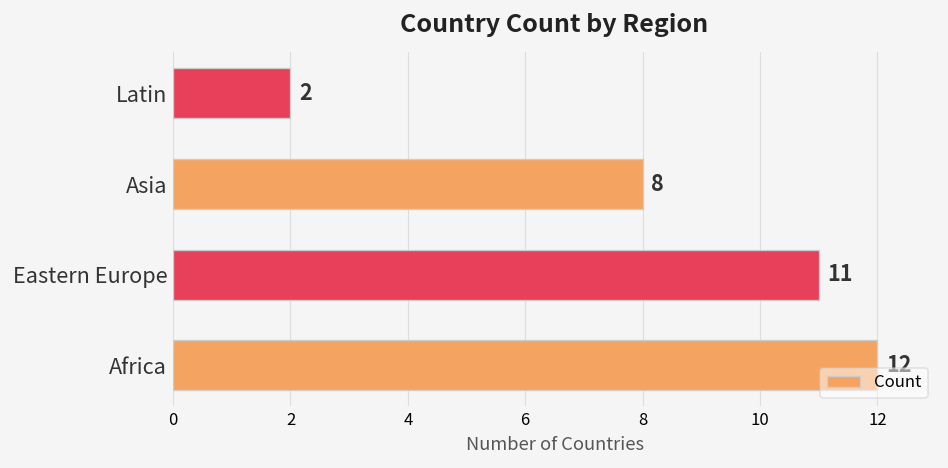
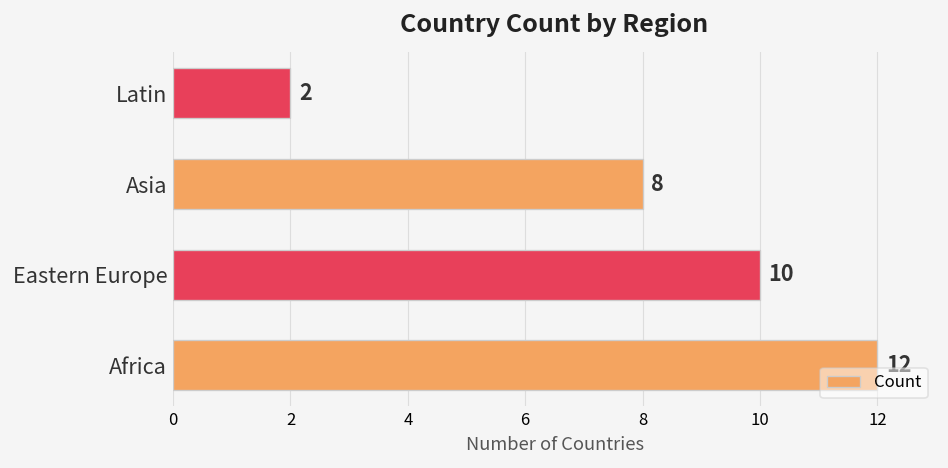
Eastern Europe: 11 -> 10
